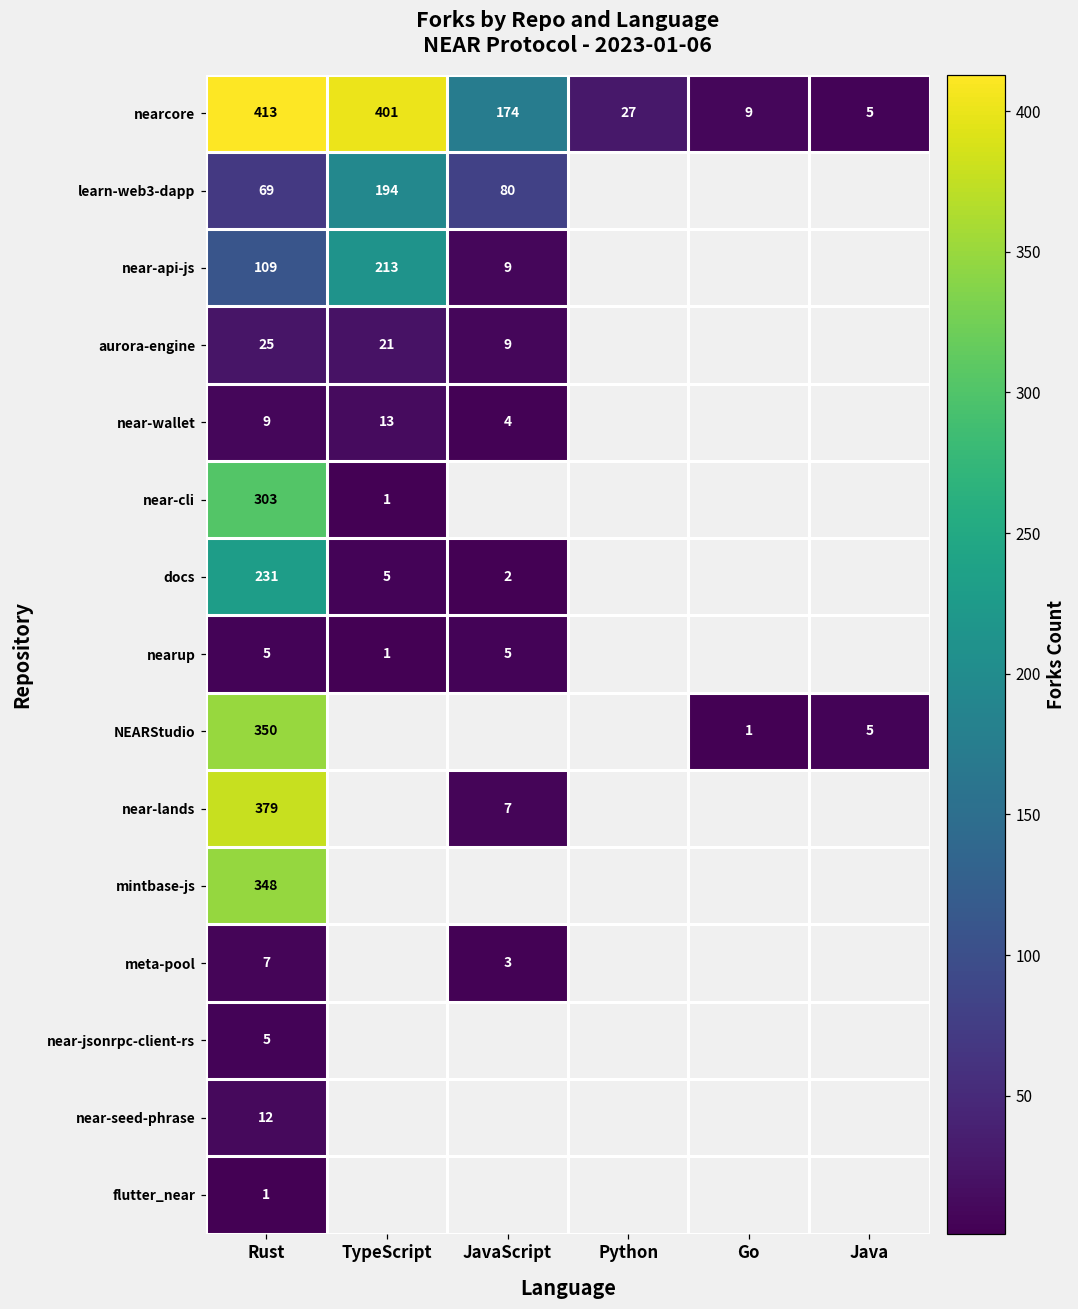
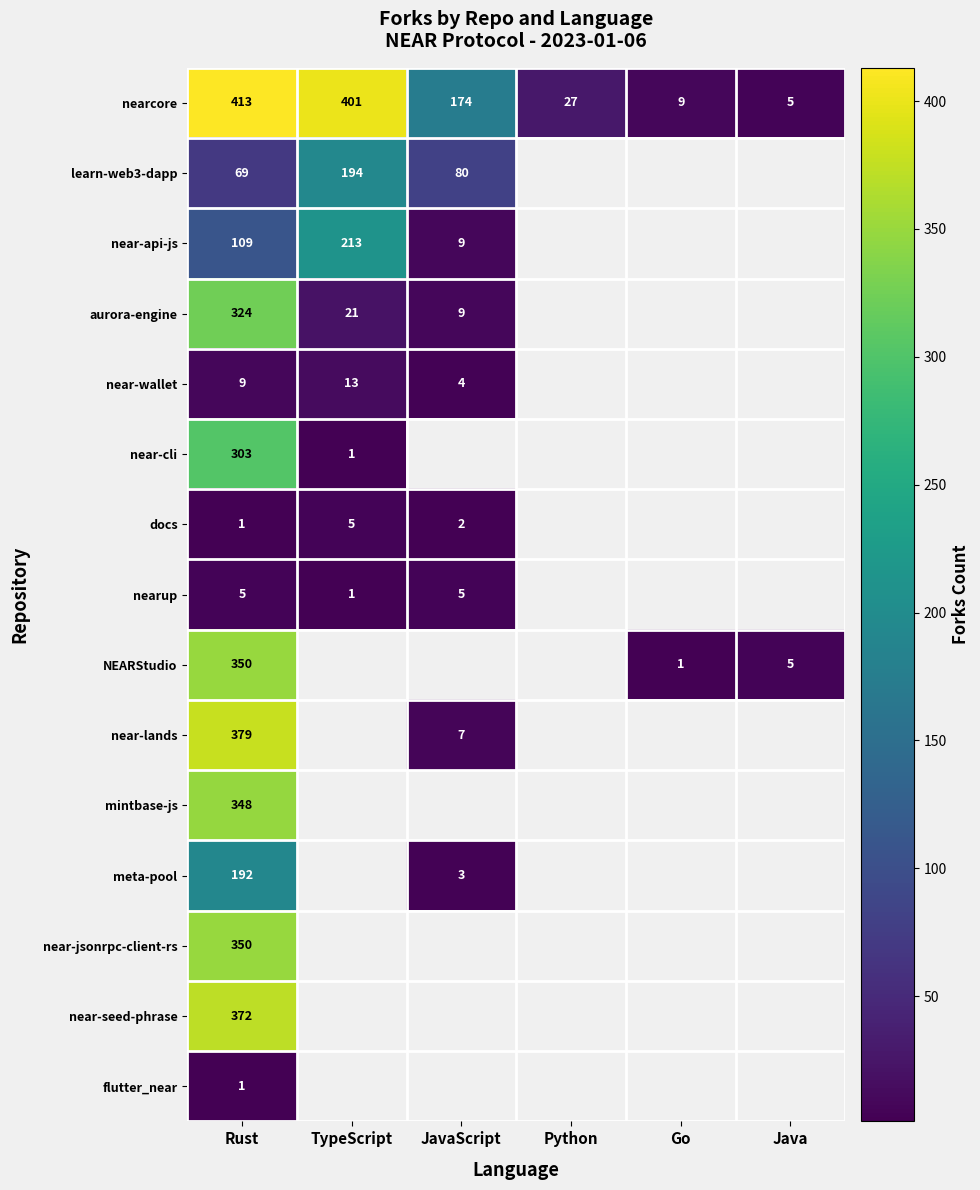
aurora-engine, Rust: 25 -> 324
docs, Rust: 231 -> 1
meta-pool, Rust: 7 -> 192
near-jsonrpc-client-rs, Rust: 5 -> 350
near-seed-phrase, Rust: 12 -> 372
